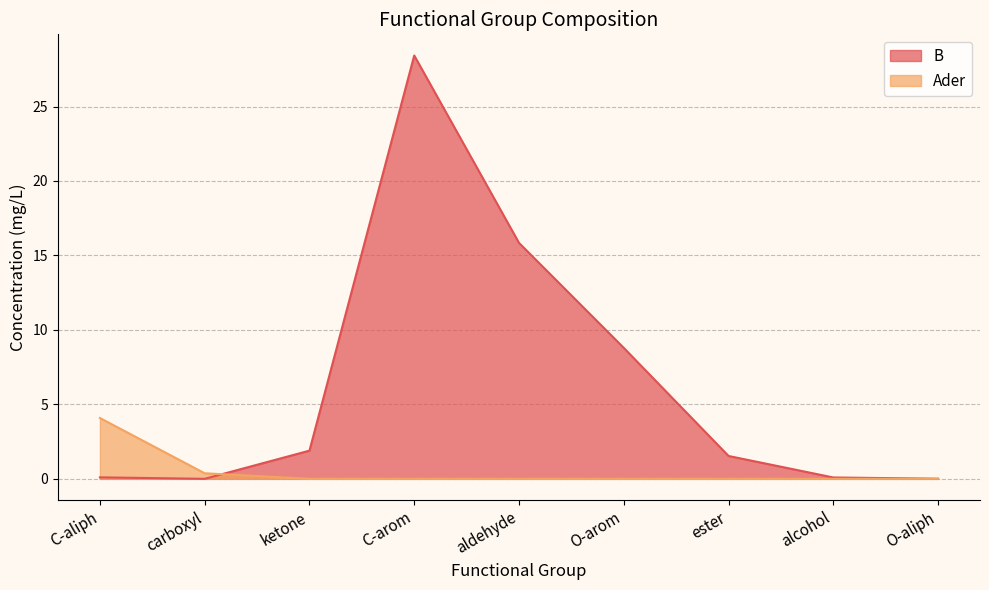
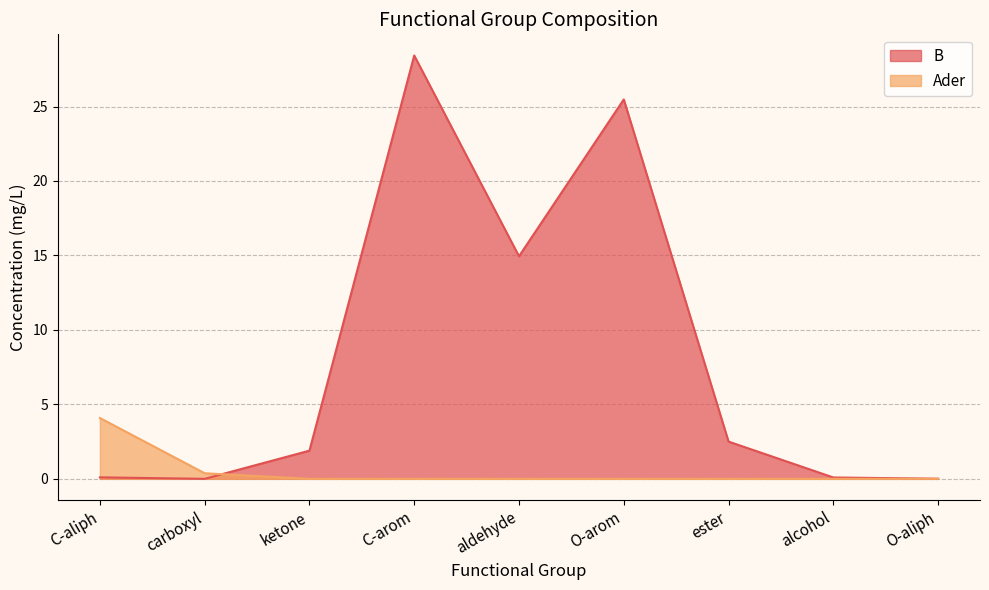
B, aldehyde: 15.8 -> 14.9
B, O-arom: 8.8 -> 25.5
B, ester: 1.5 -> 2.5
